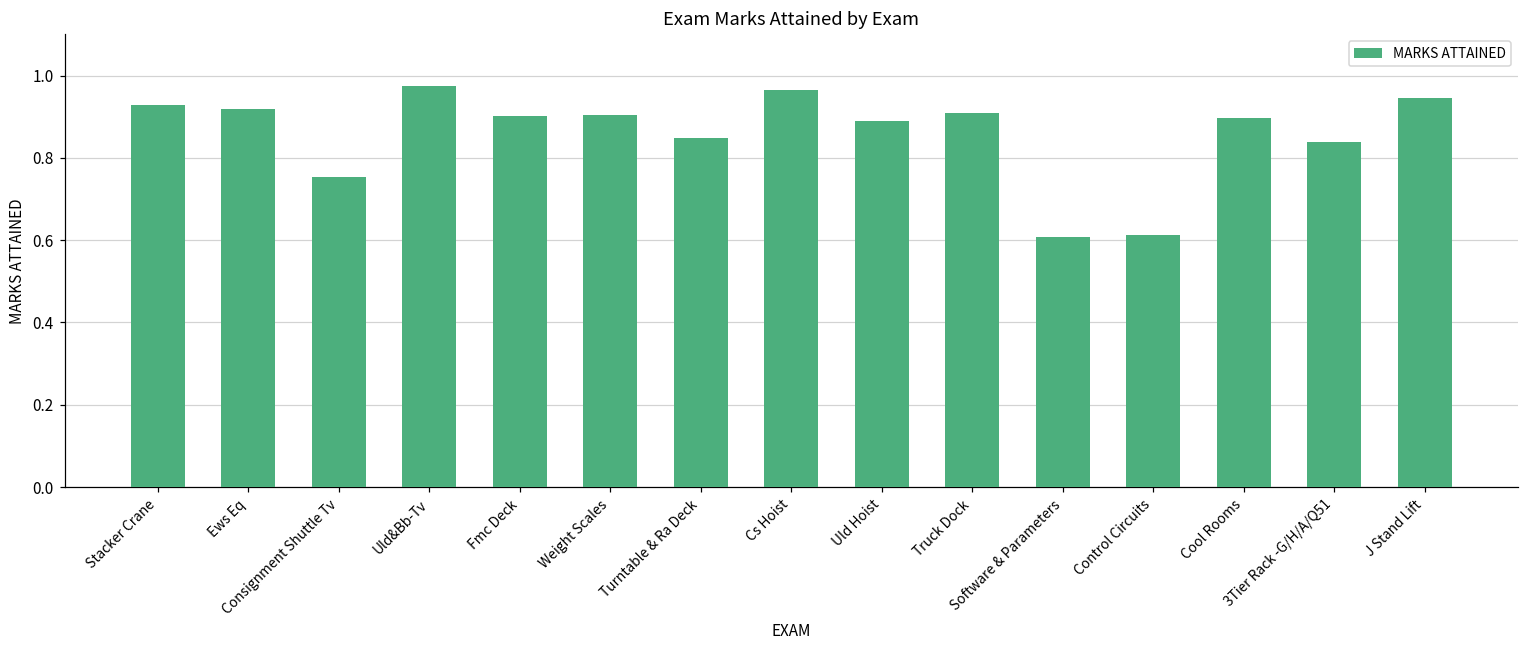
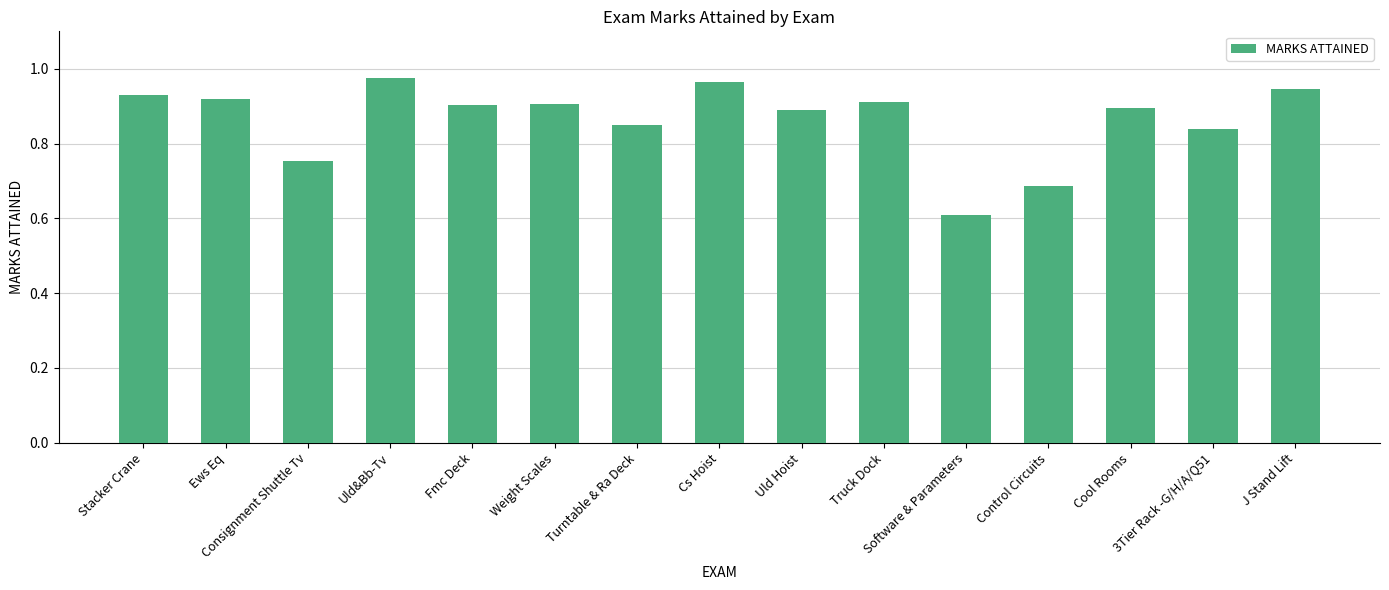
Control Circuits: 0.61 -> 0.69
